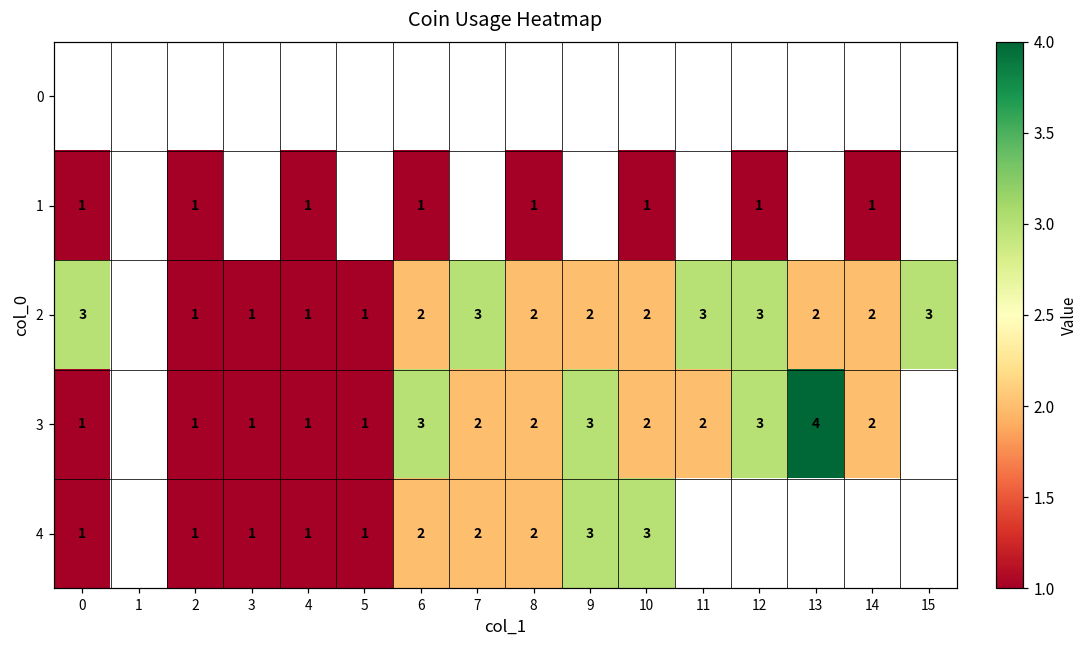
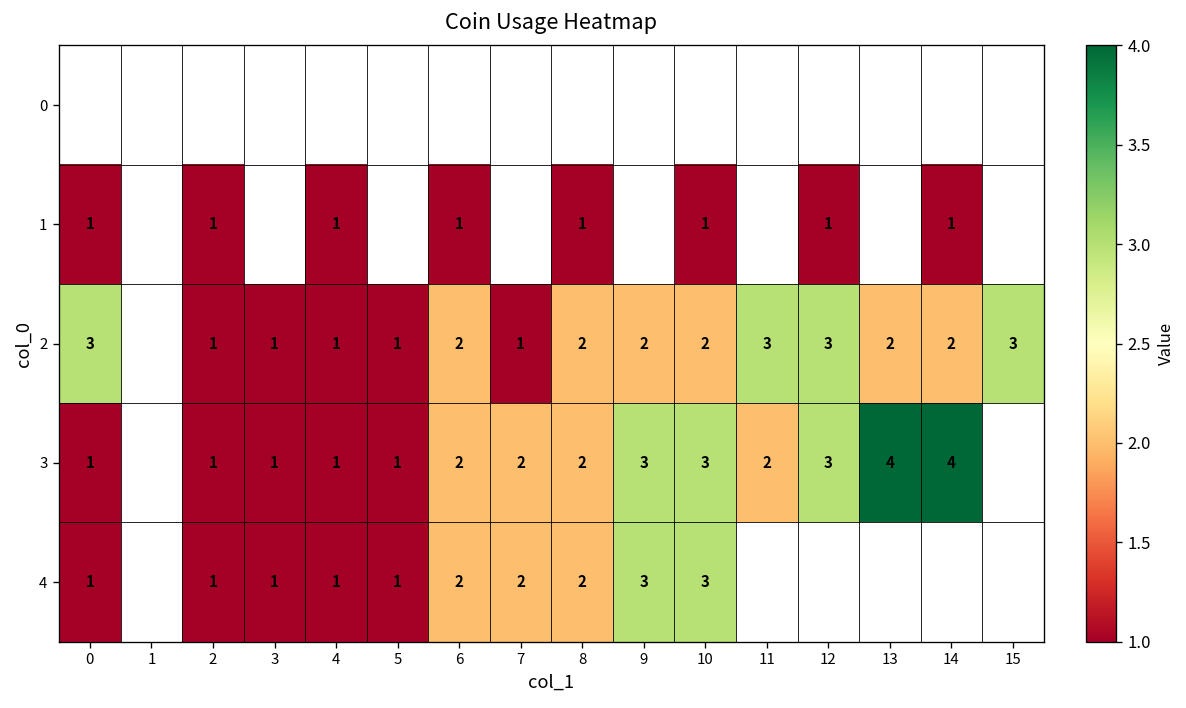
2, 7: 3 -> 1
3, 6: 3 -> 2
3, 10: 2 -> 3
3, 14: 2 -> 4
